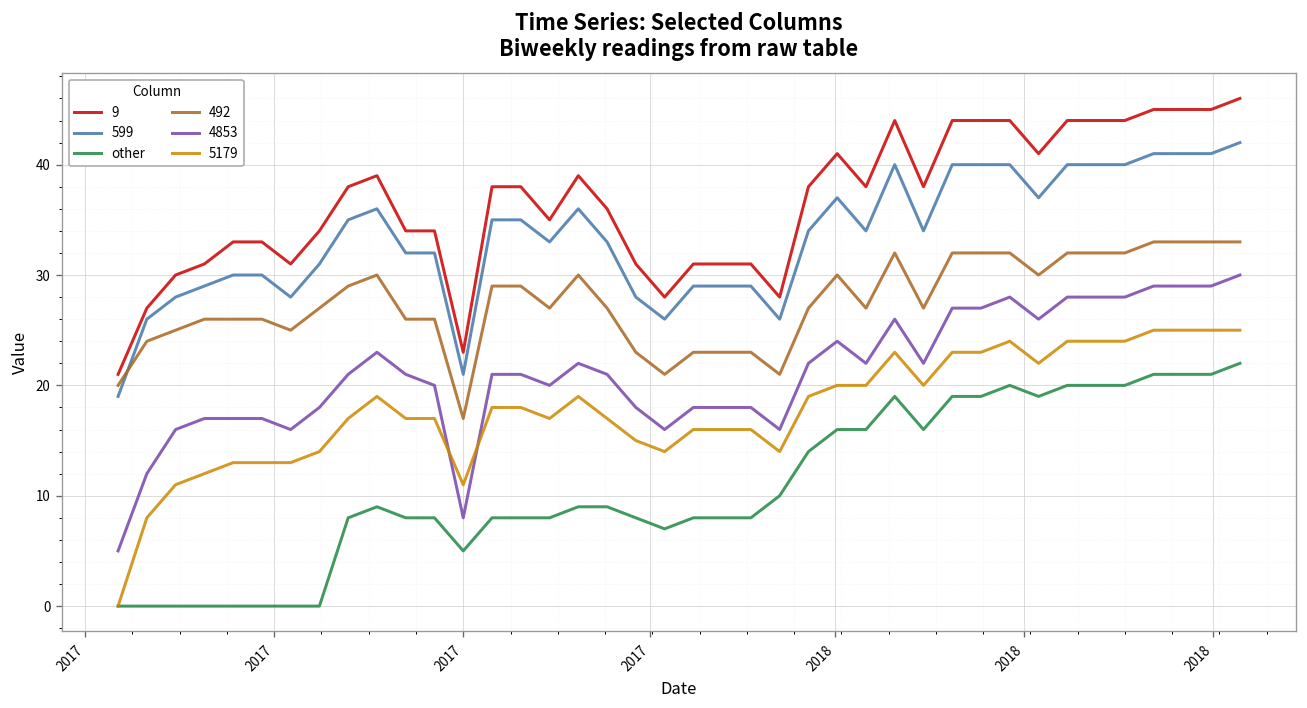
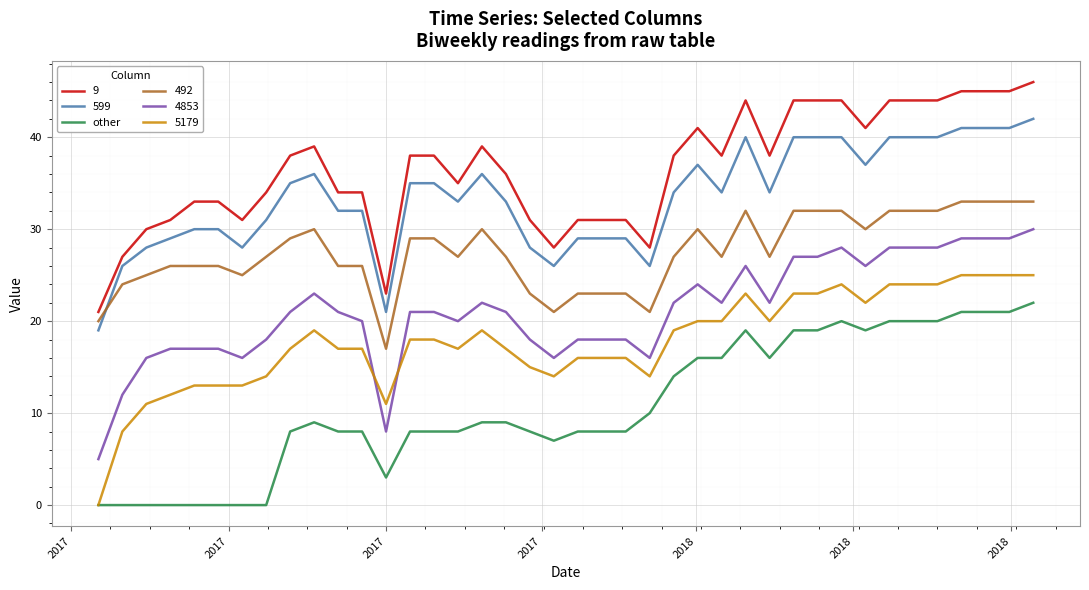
other, 2017: 5 -> 3
